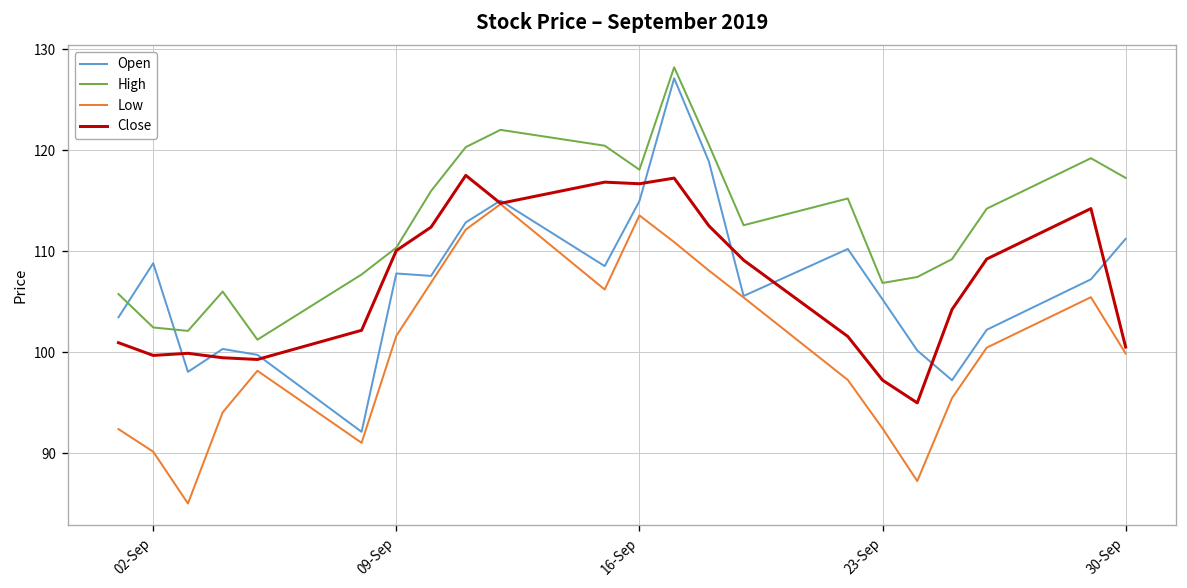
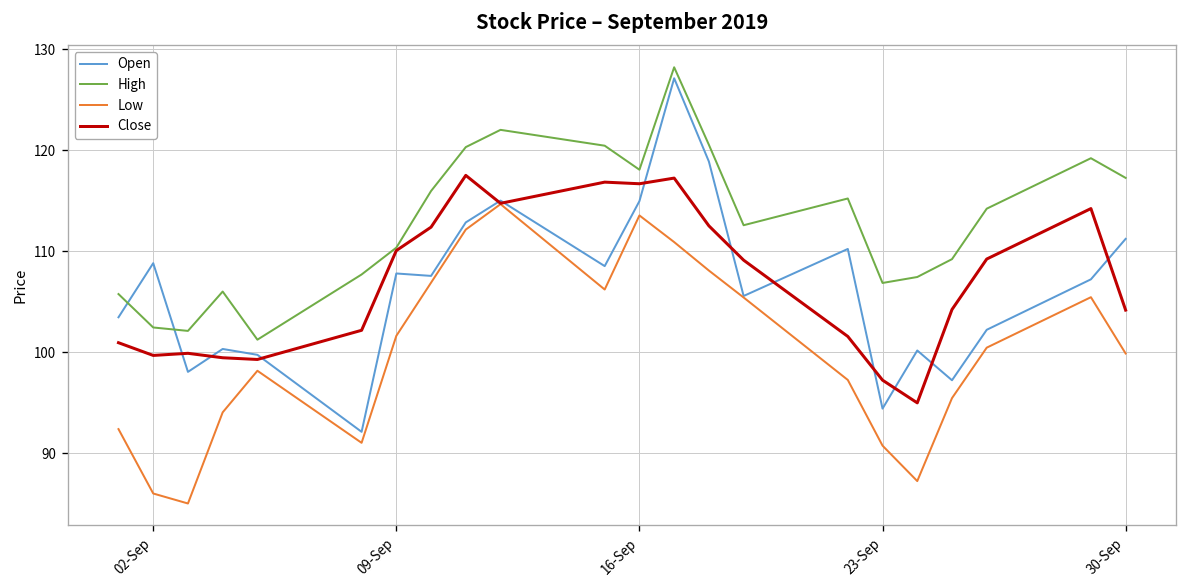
Low, 02-Sep: 90 -> 86
Open, 23-Sep: 105 -> 94
Low, 23-Sep: 92 -> 91
Close, 30-Sep: 101 -> 104
